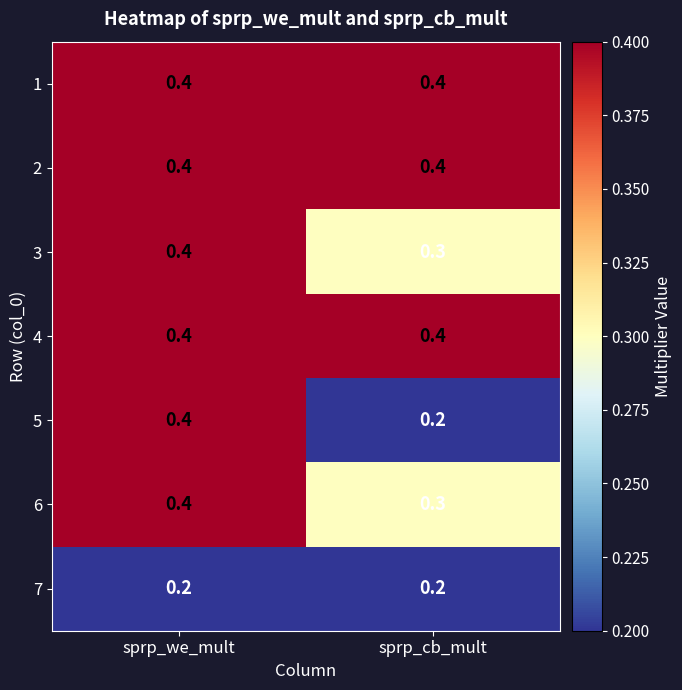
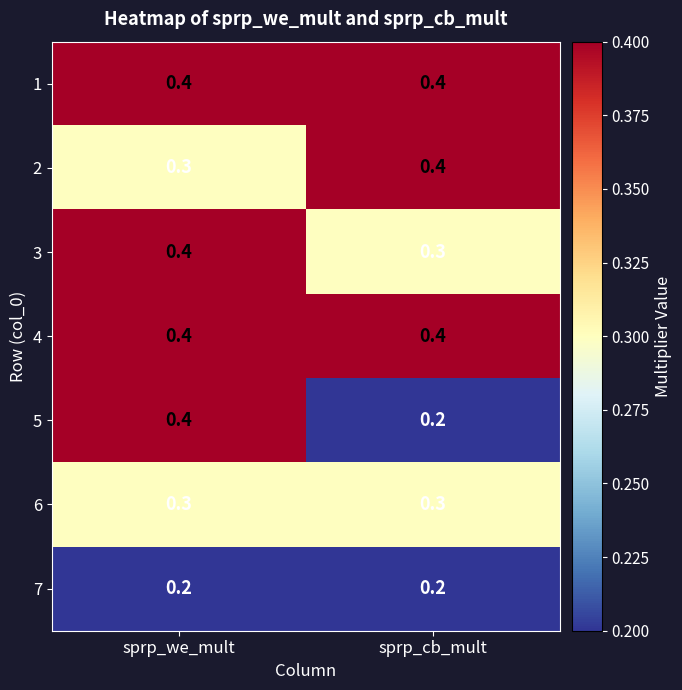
2, sprp_we_mult: 0.4 -> 0.3
6, sprp_we_mult: 0.4 -> 0.3
